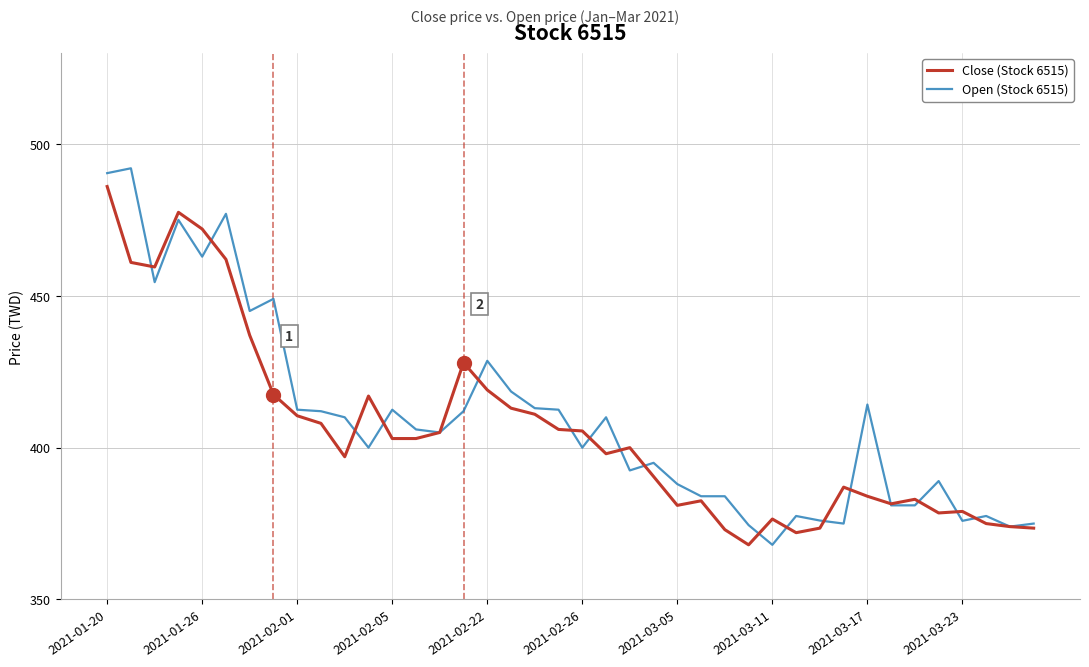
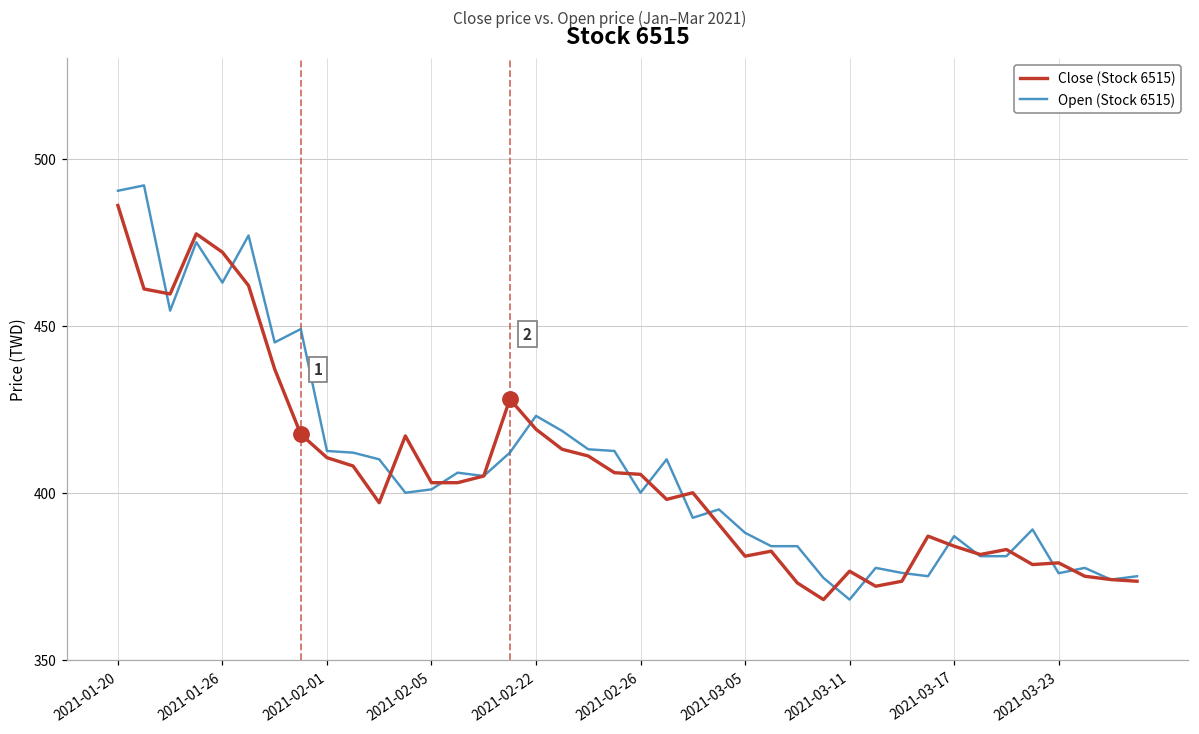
Open (Stock 6515), 2021-02-05: 413 -> 401
Open (Stock 6515), 2021-02-22: 429 -> 423
Open (Stock 6515), 2021-03-17: 414 -> 387
